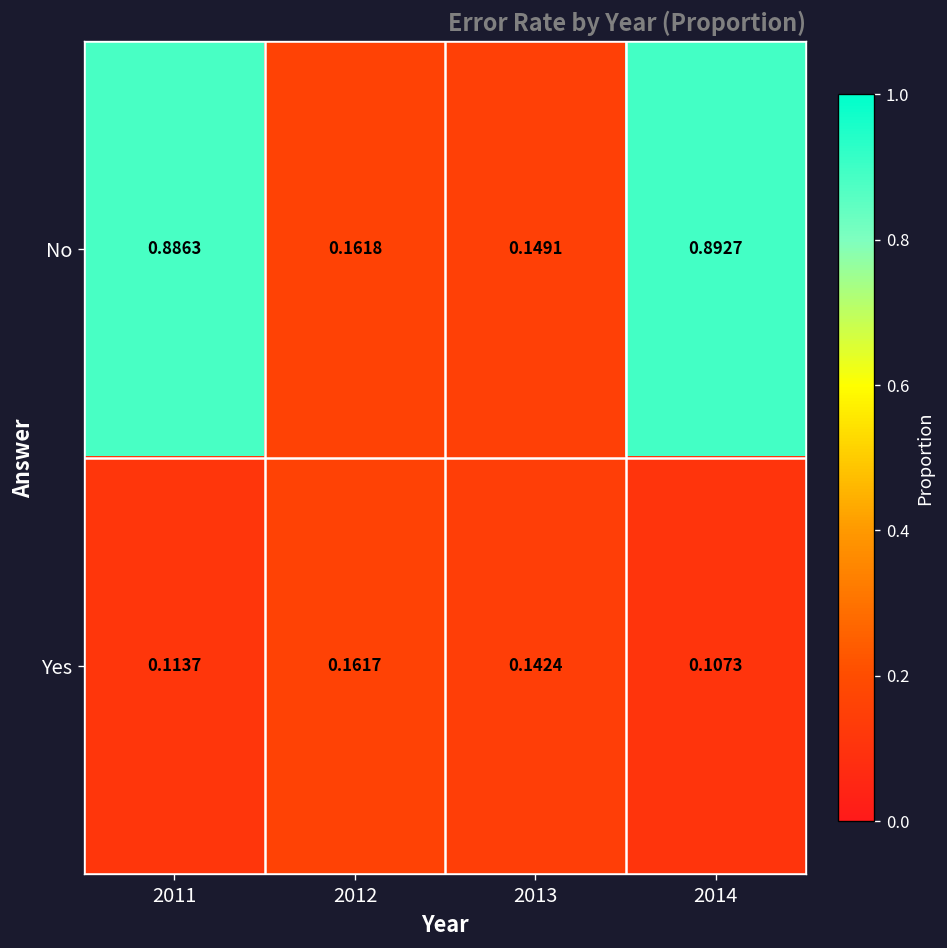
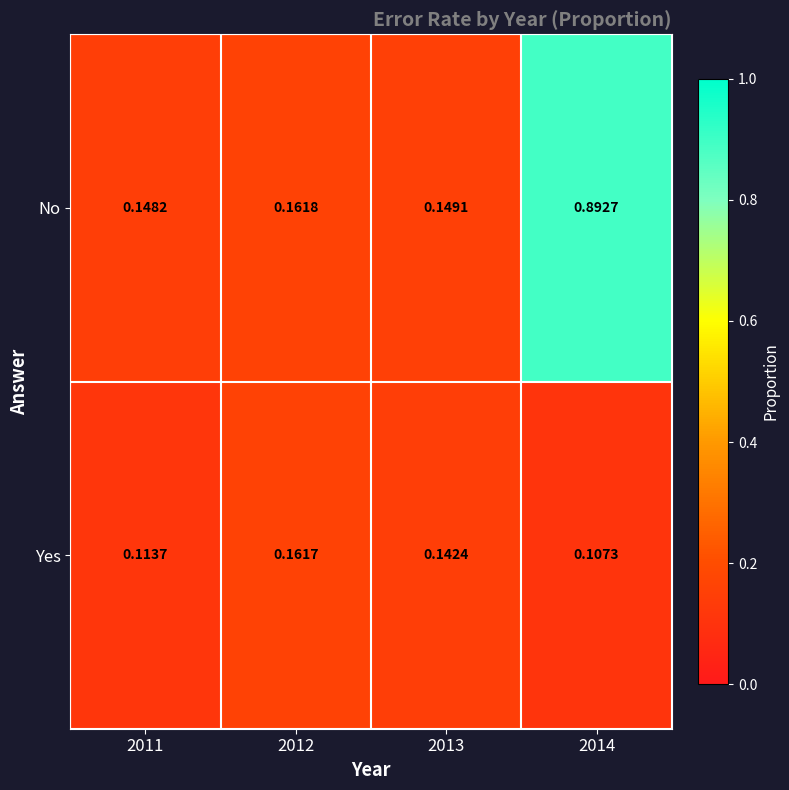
No, 2011: 0.8863 -> 0.1482
